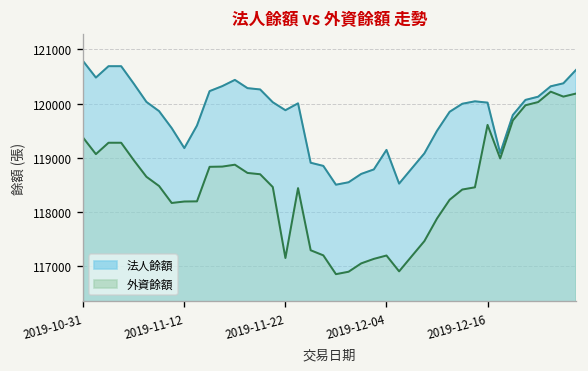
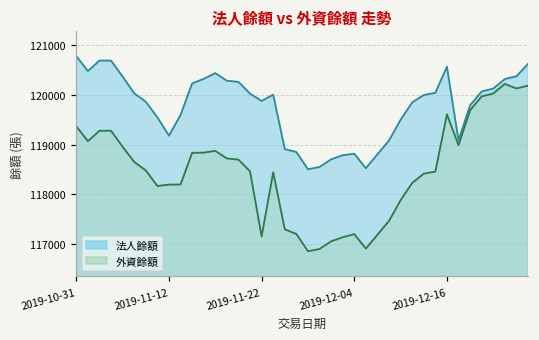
法人餘額, 2019-12-04: 119100 -> 118800
法人餘額, 2019-12-16: 120000 -> 120600
